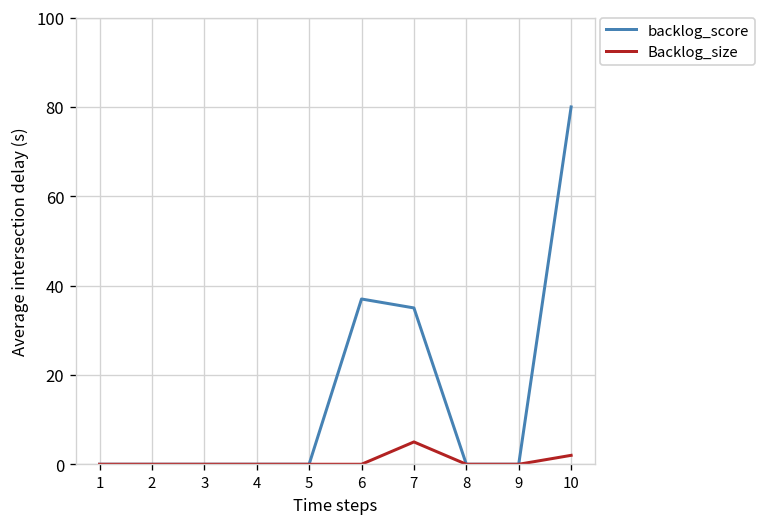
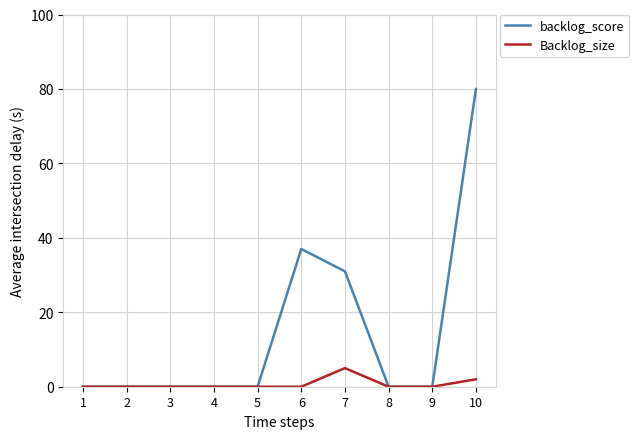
backlog_score, 7: 35 -> 31
